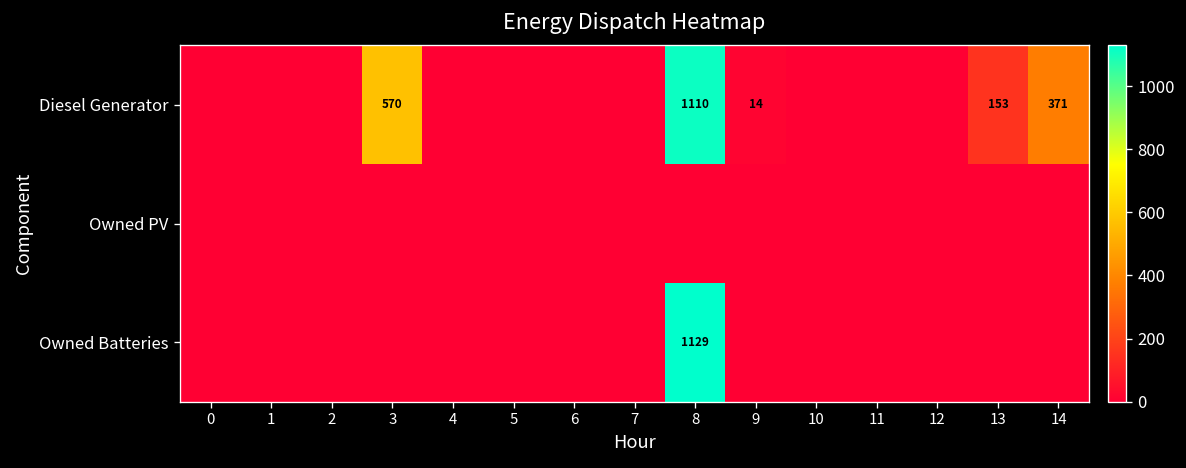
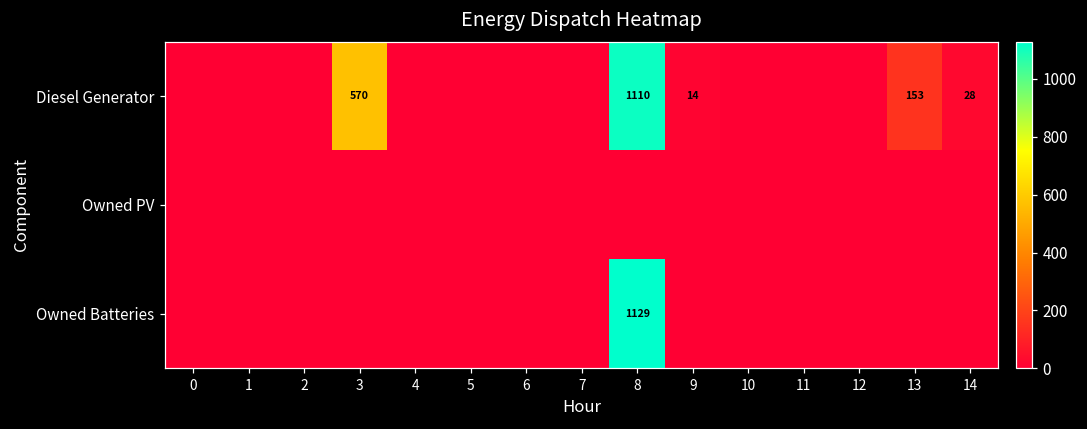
Diesel Generator, 14: 371 -> 28
